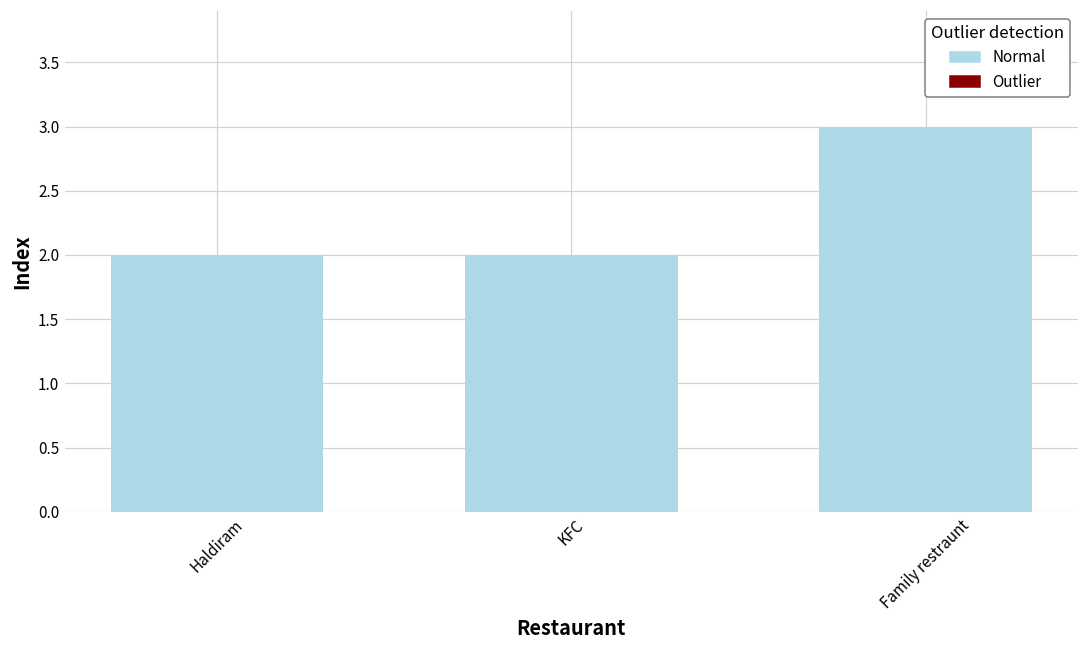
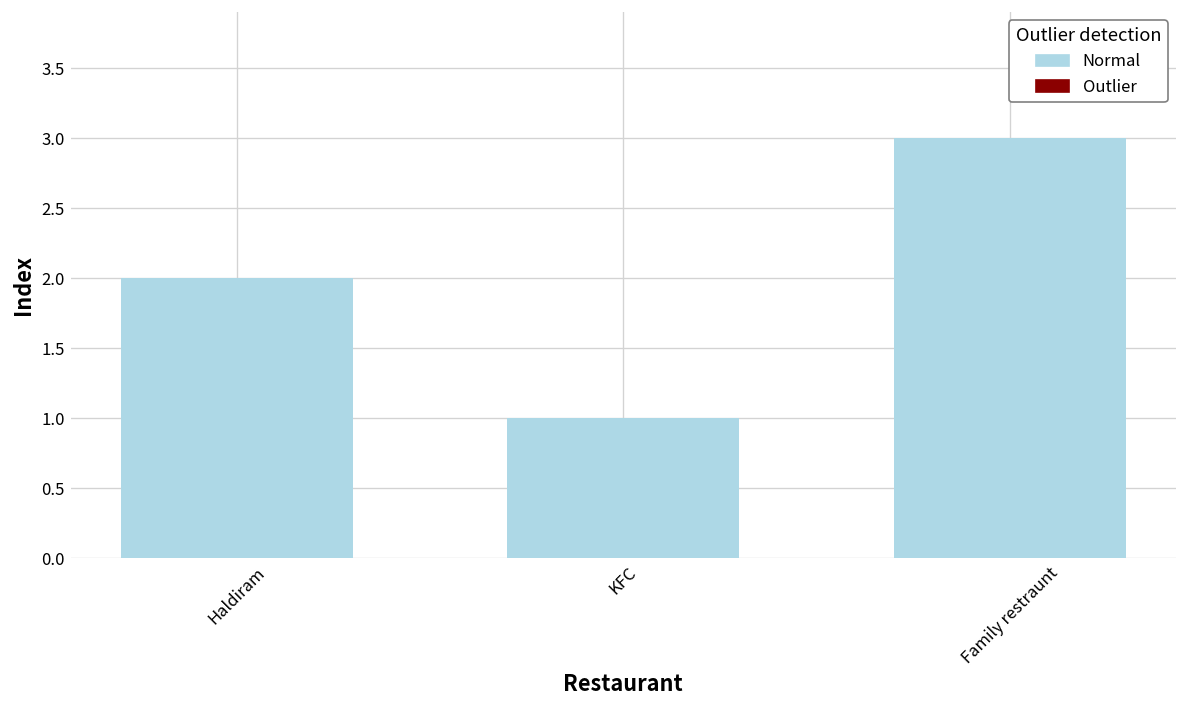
KFC: 2 -> 1
